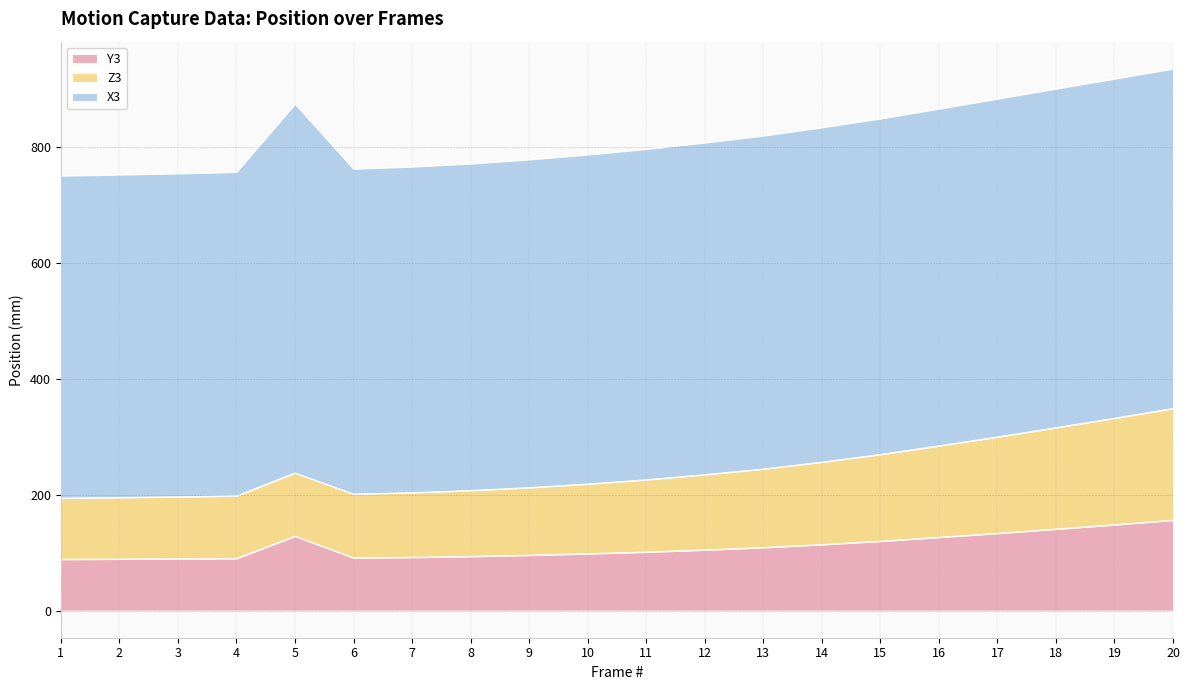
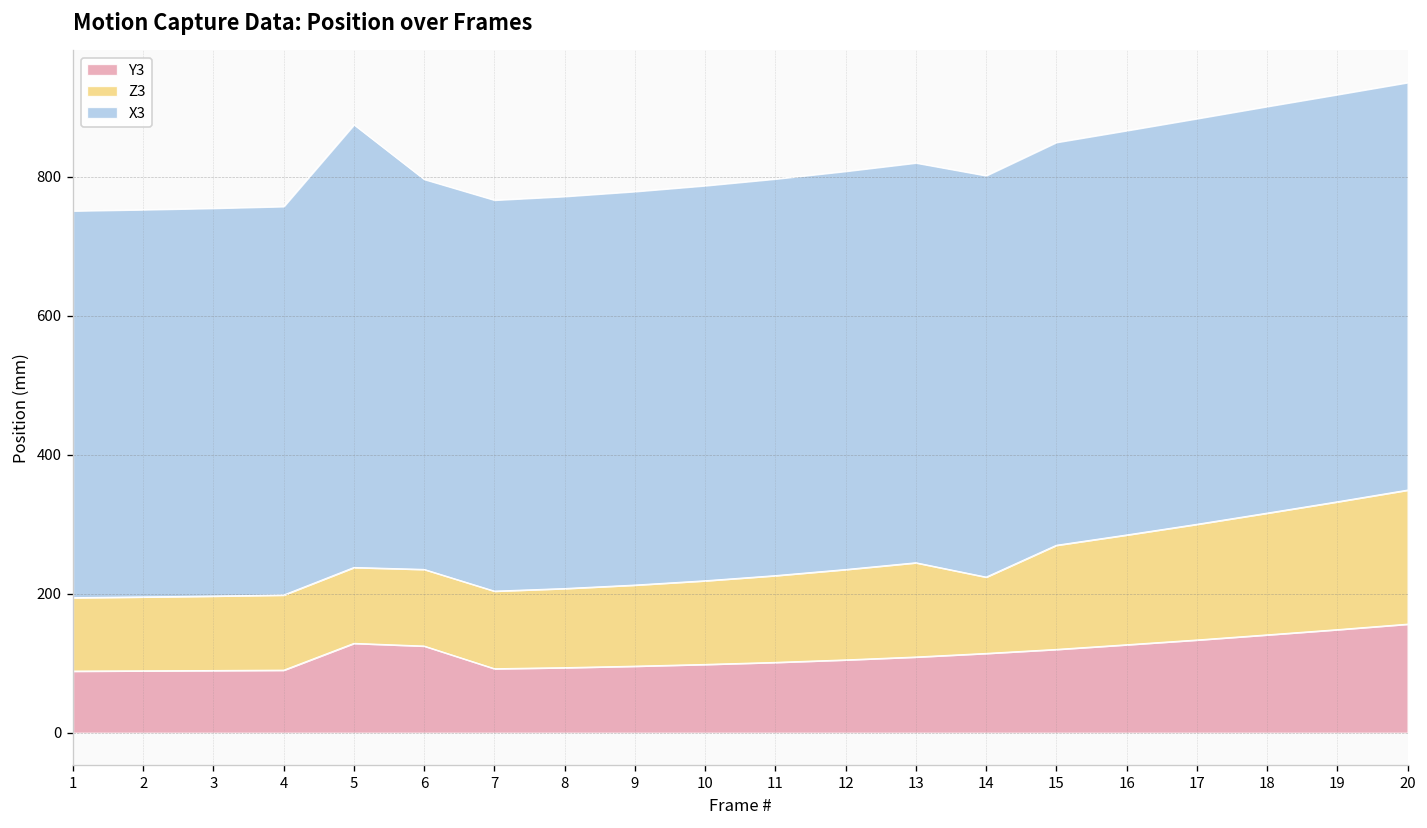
Y3, 6: 90 -> 120
Z3, 14: 140 -> 110
